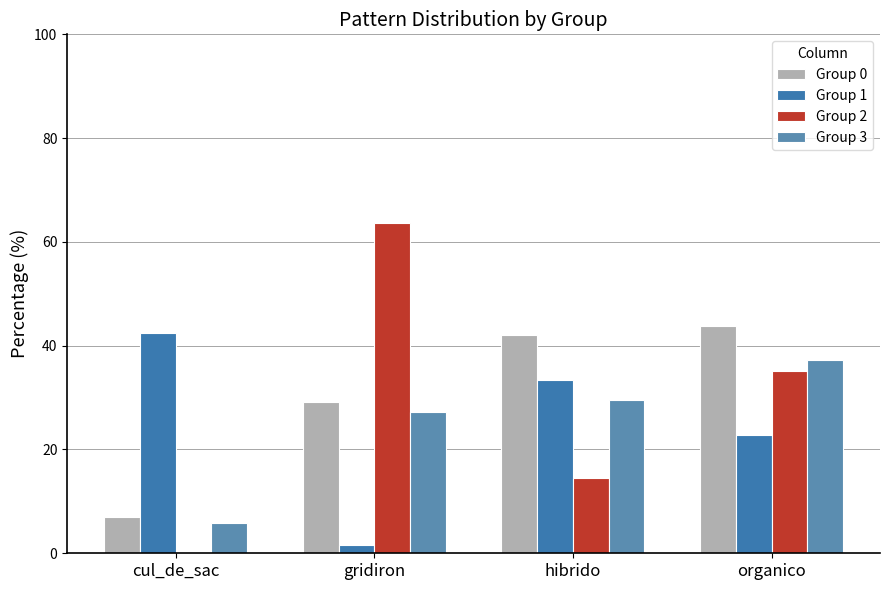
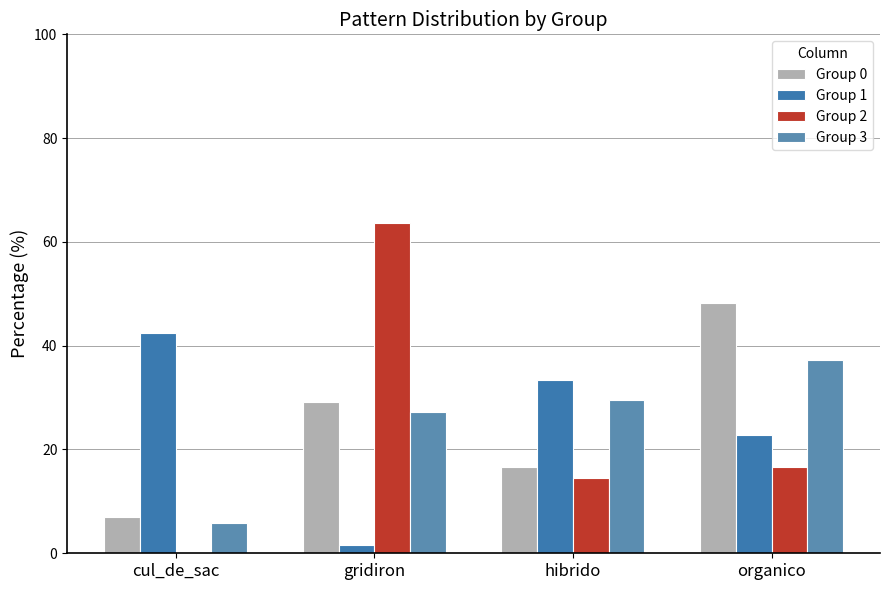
Group 0, hibrido: 42 -> 17
Group 0, organico: 44 -> 48
Group 2, organico: 35 -> 17
